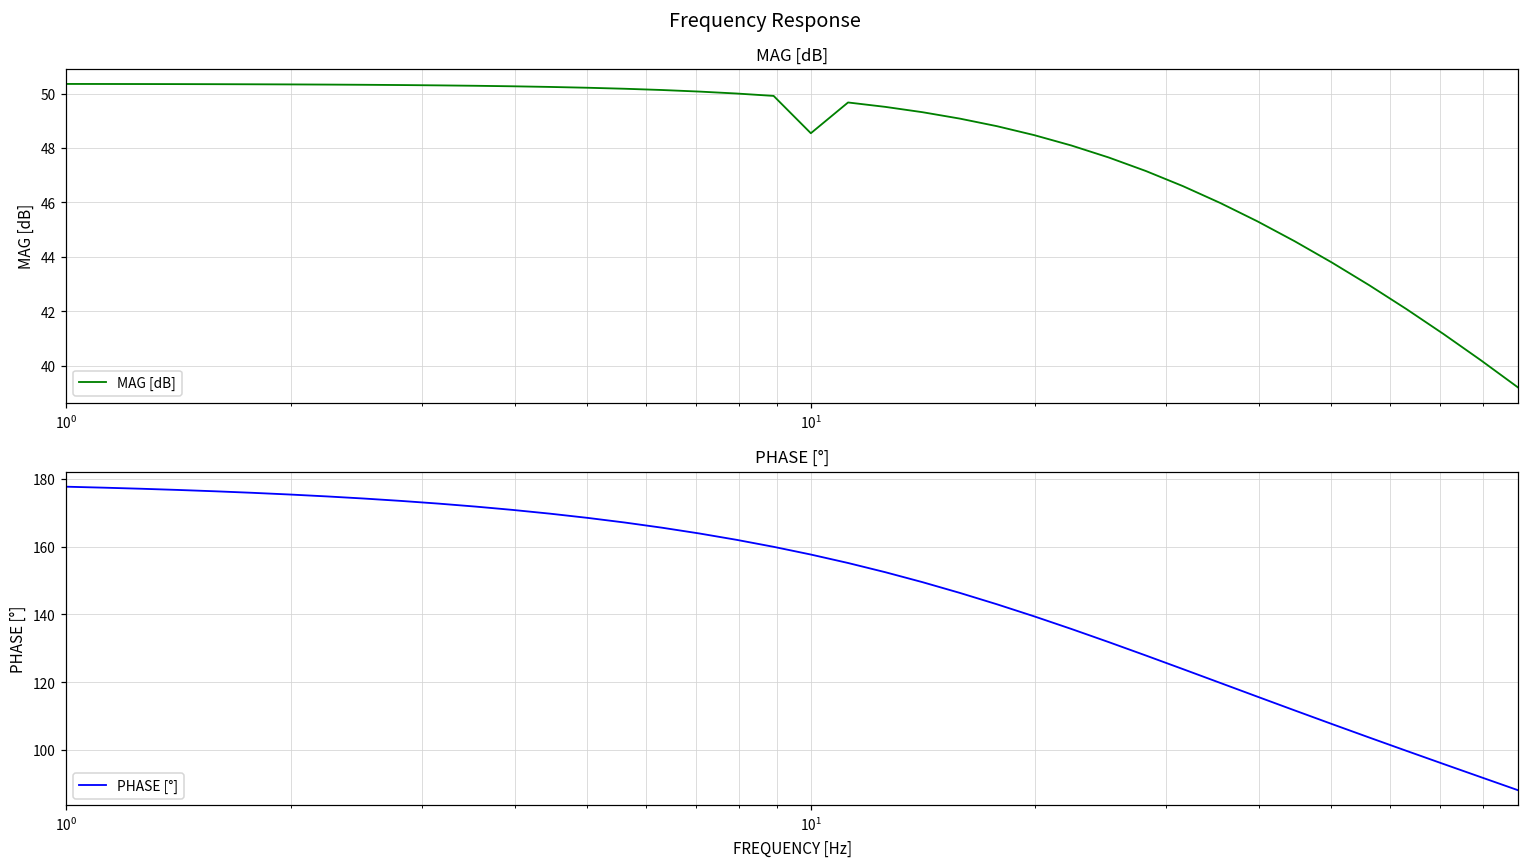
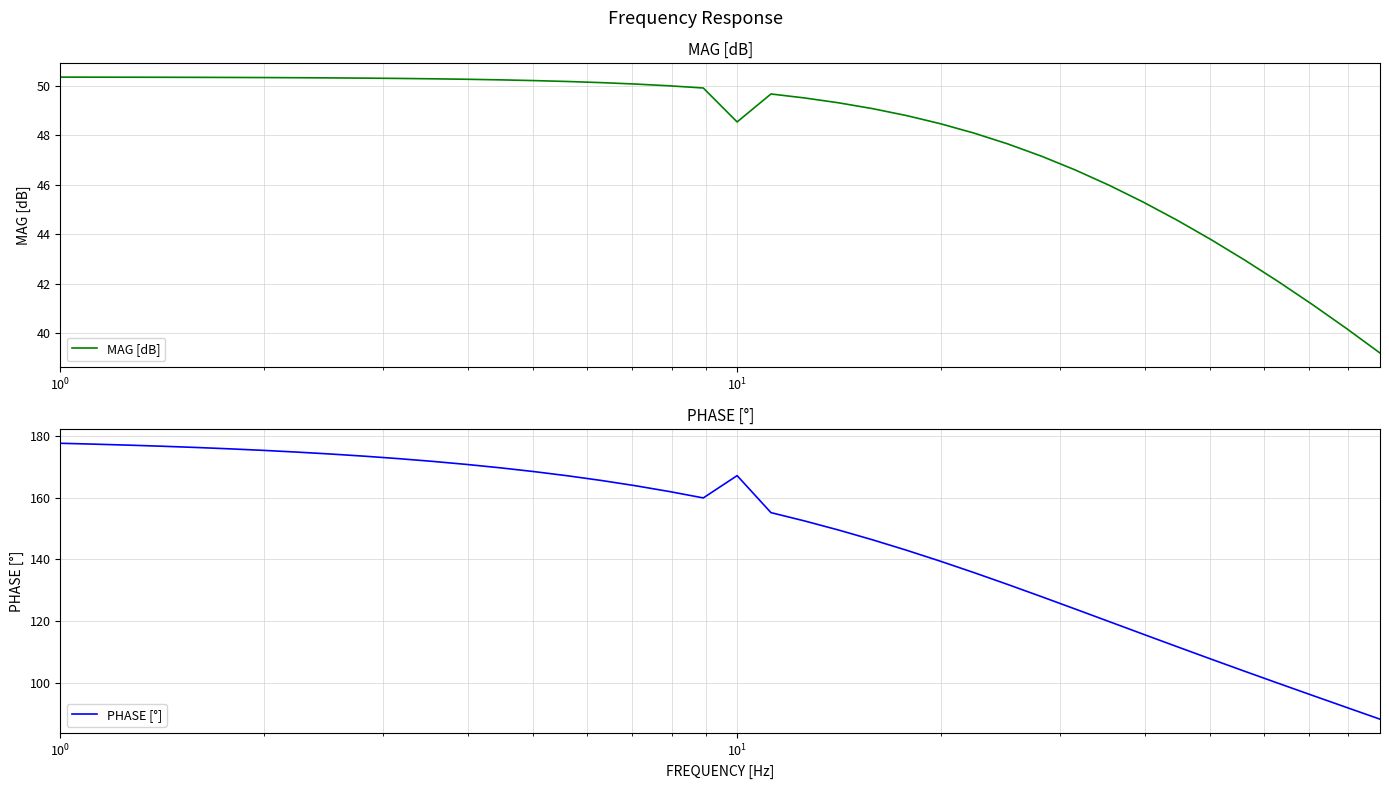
PHASE [°], 10^1: 158 -> 167
